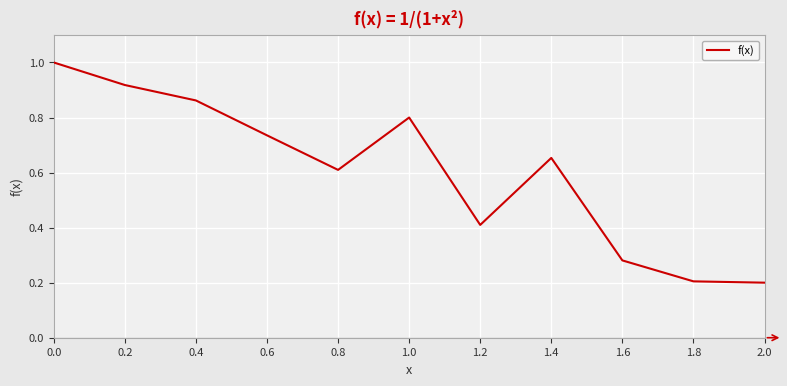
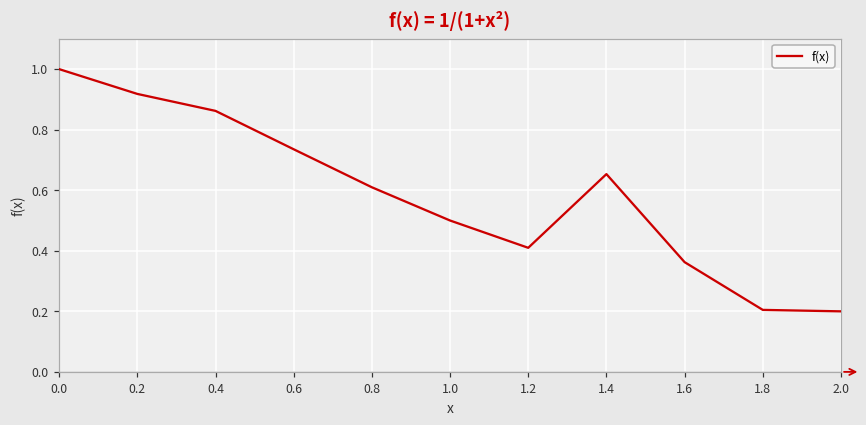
1.0: 0.8 -> 0.5
1.6: 0.28 -> 0.36
